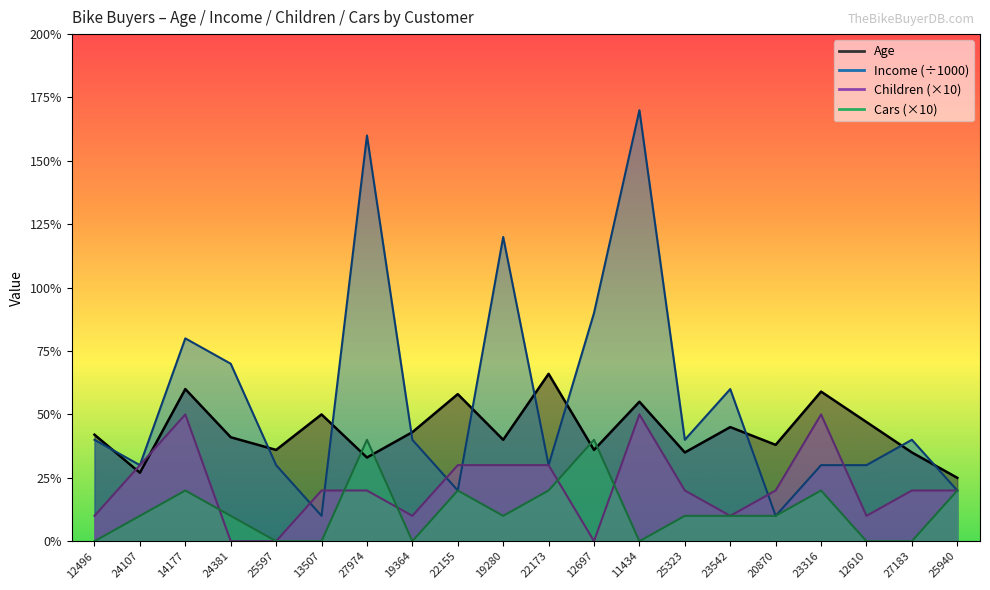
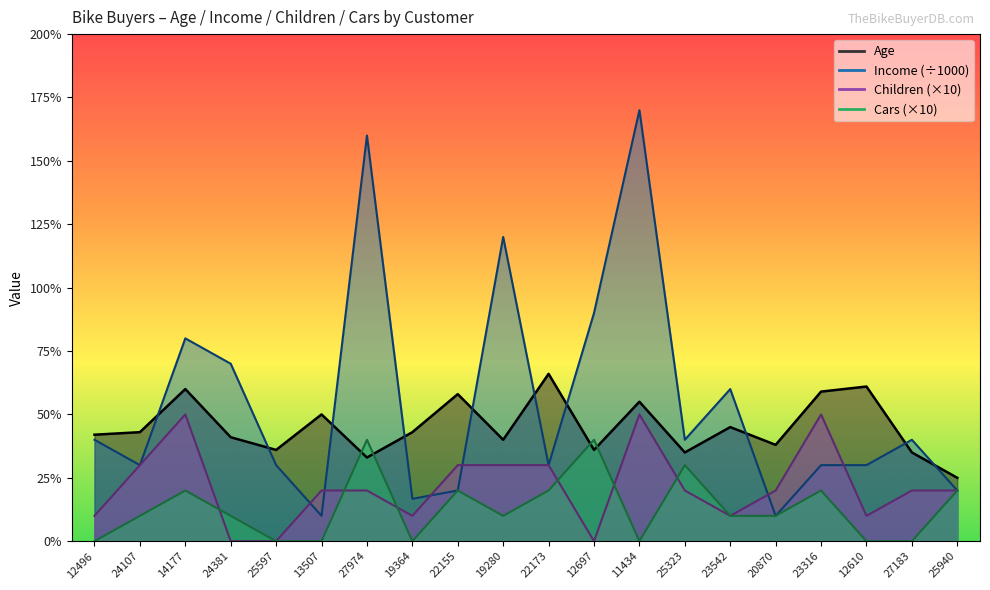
Age, 24107: 27% -> 43%
Income (÷1000), 19364: 40% -> 17%
Cars (×10), 25323: 10% -> 30%
Age, 12610: 47% -> 61%
